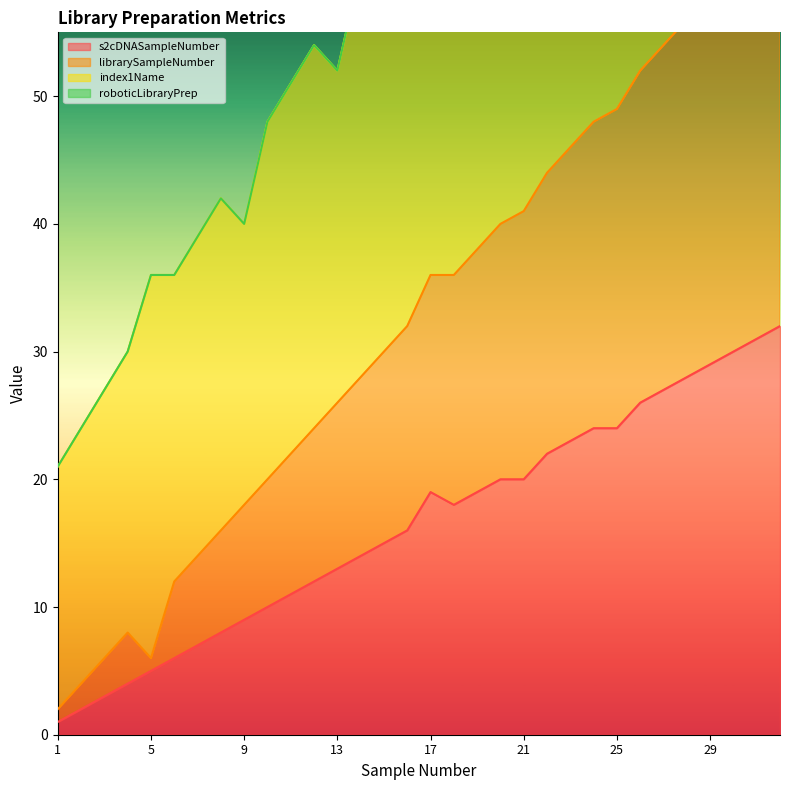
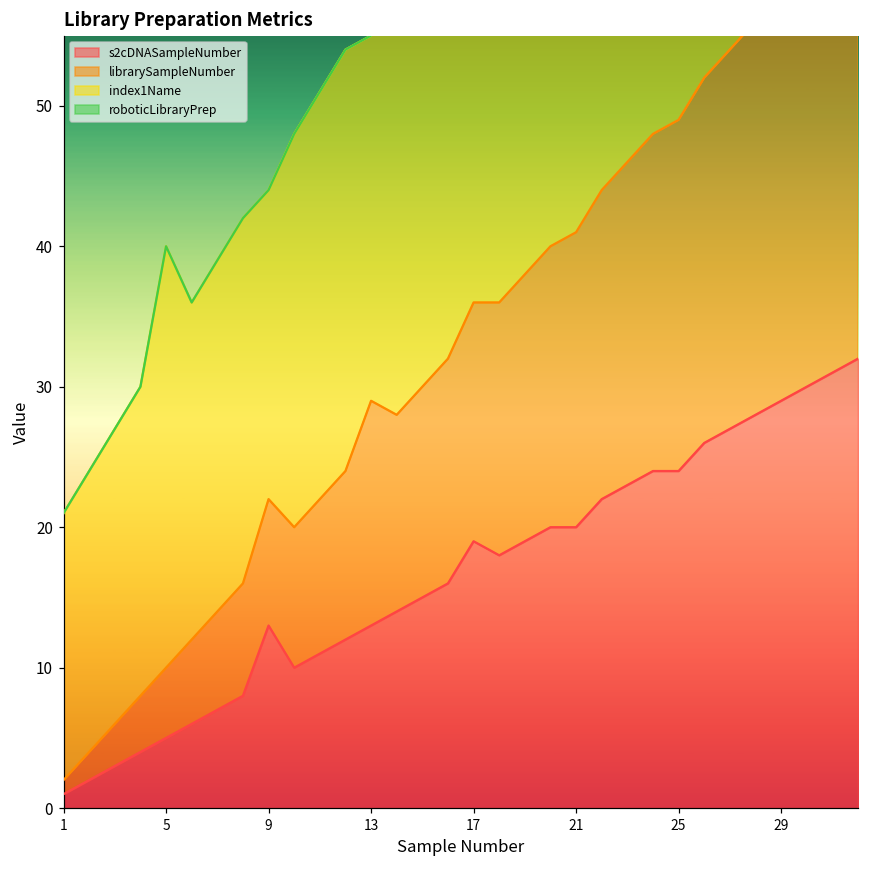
librarySampleNumber, 5: 1 -> 5
s2cDNASampleNumber, 9: 9 -> 13
librarySampleNumber, 13: 13 -> 16
